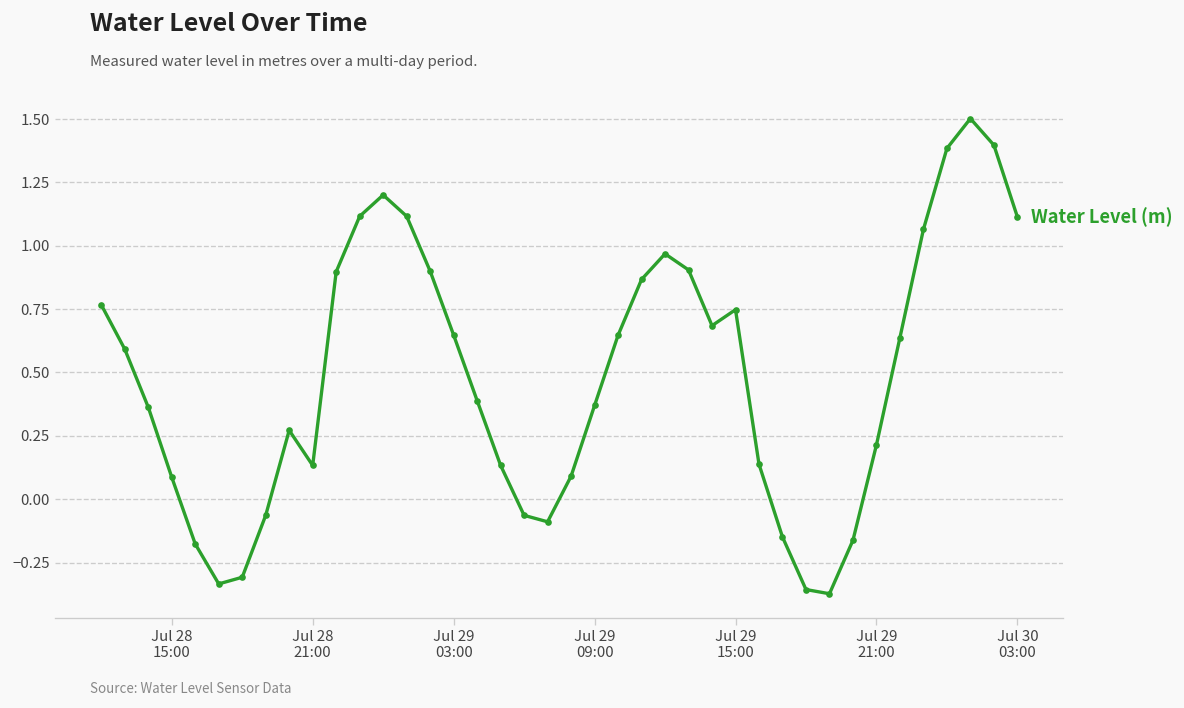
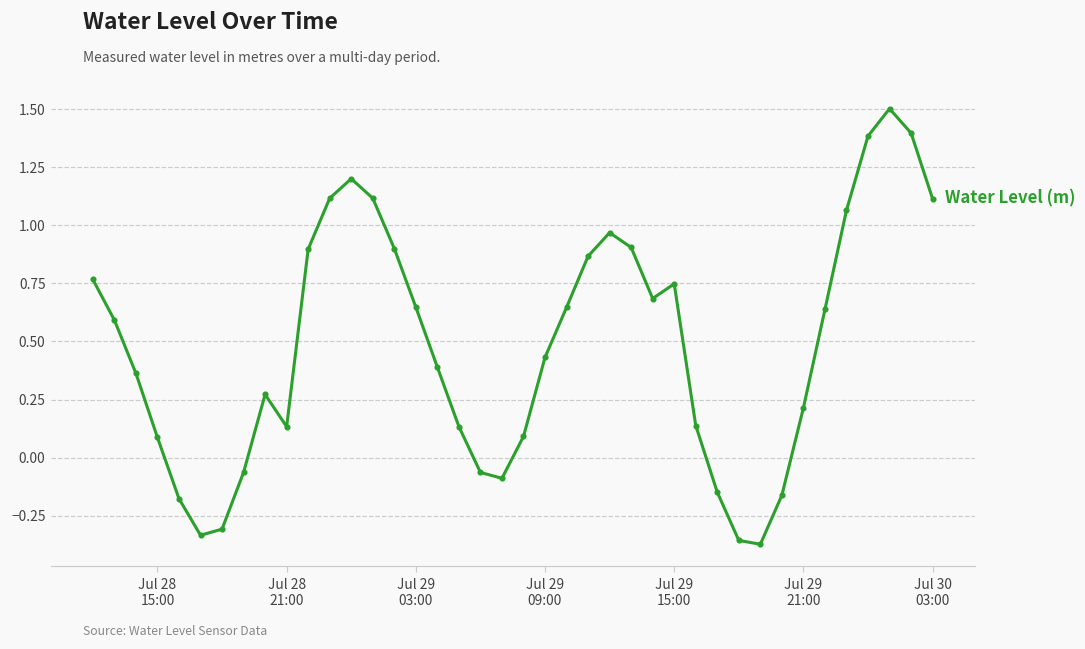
Jul 29 09:00: 0.37 -> 0.43
